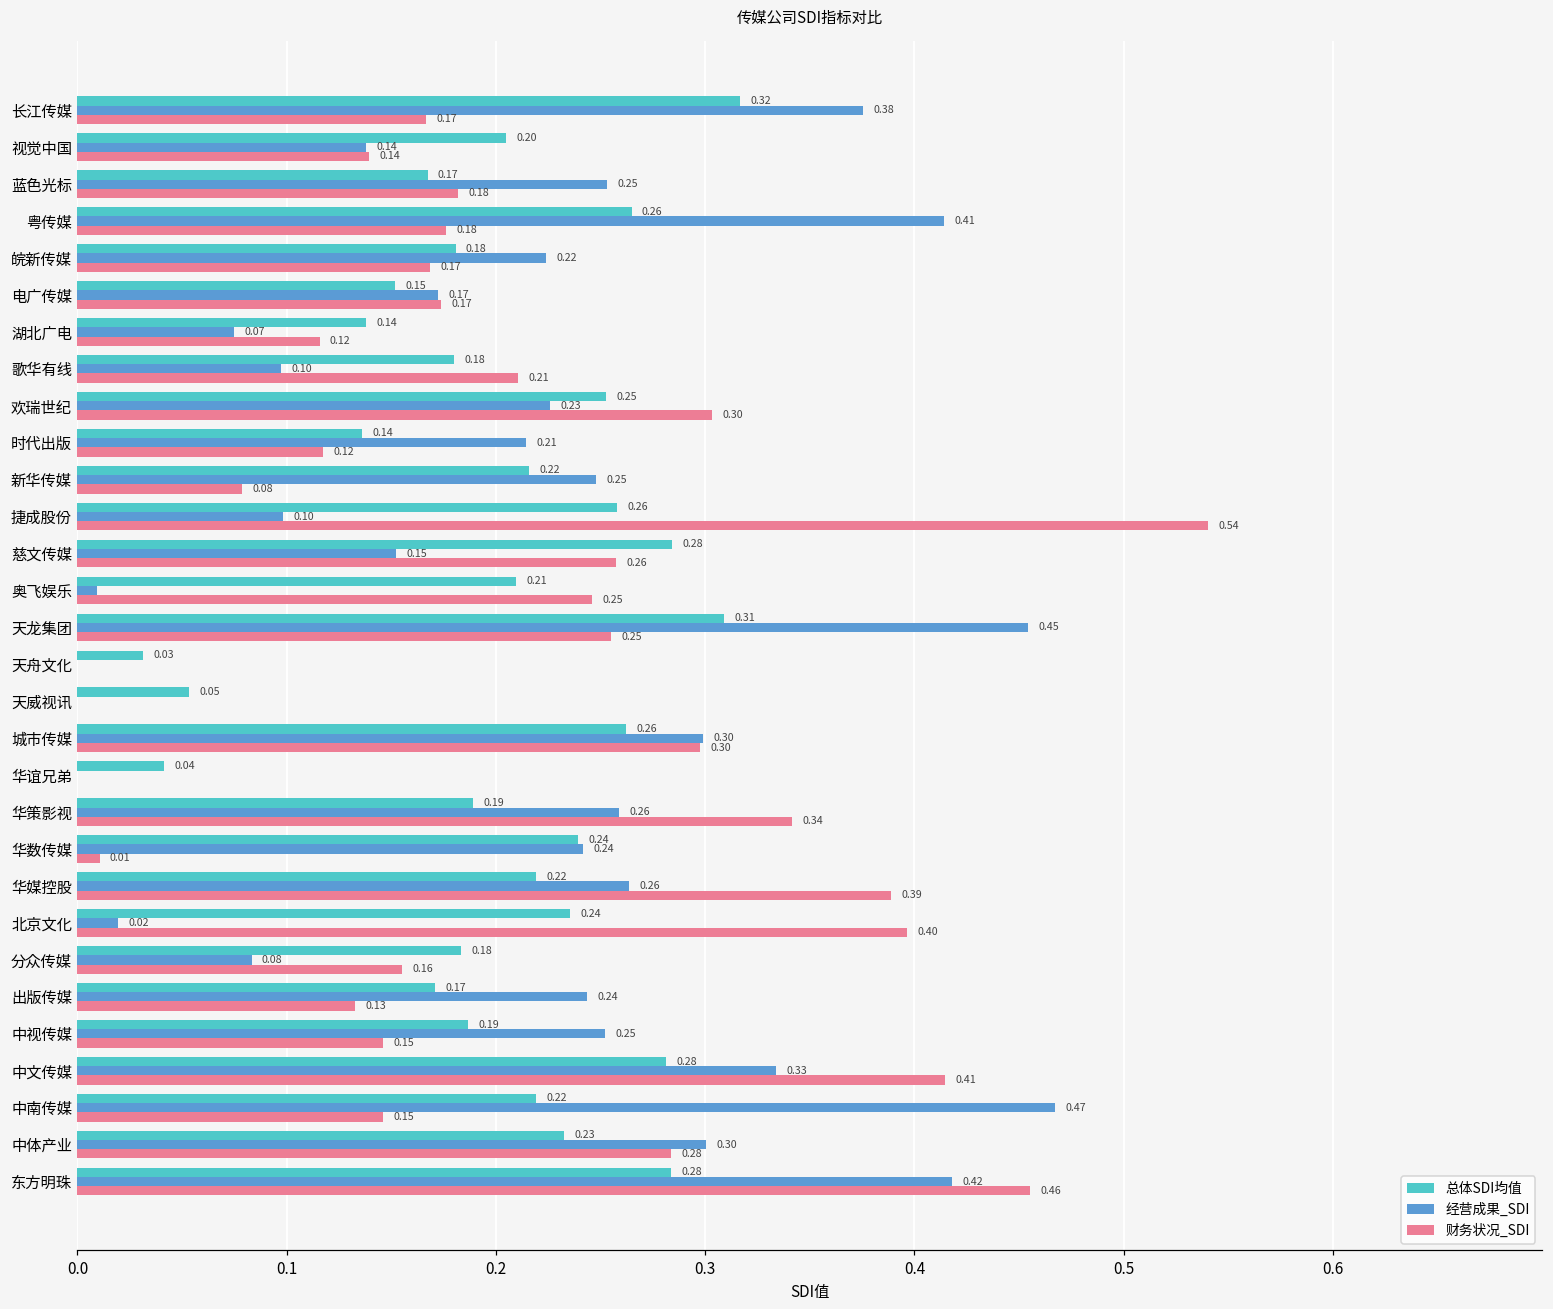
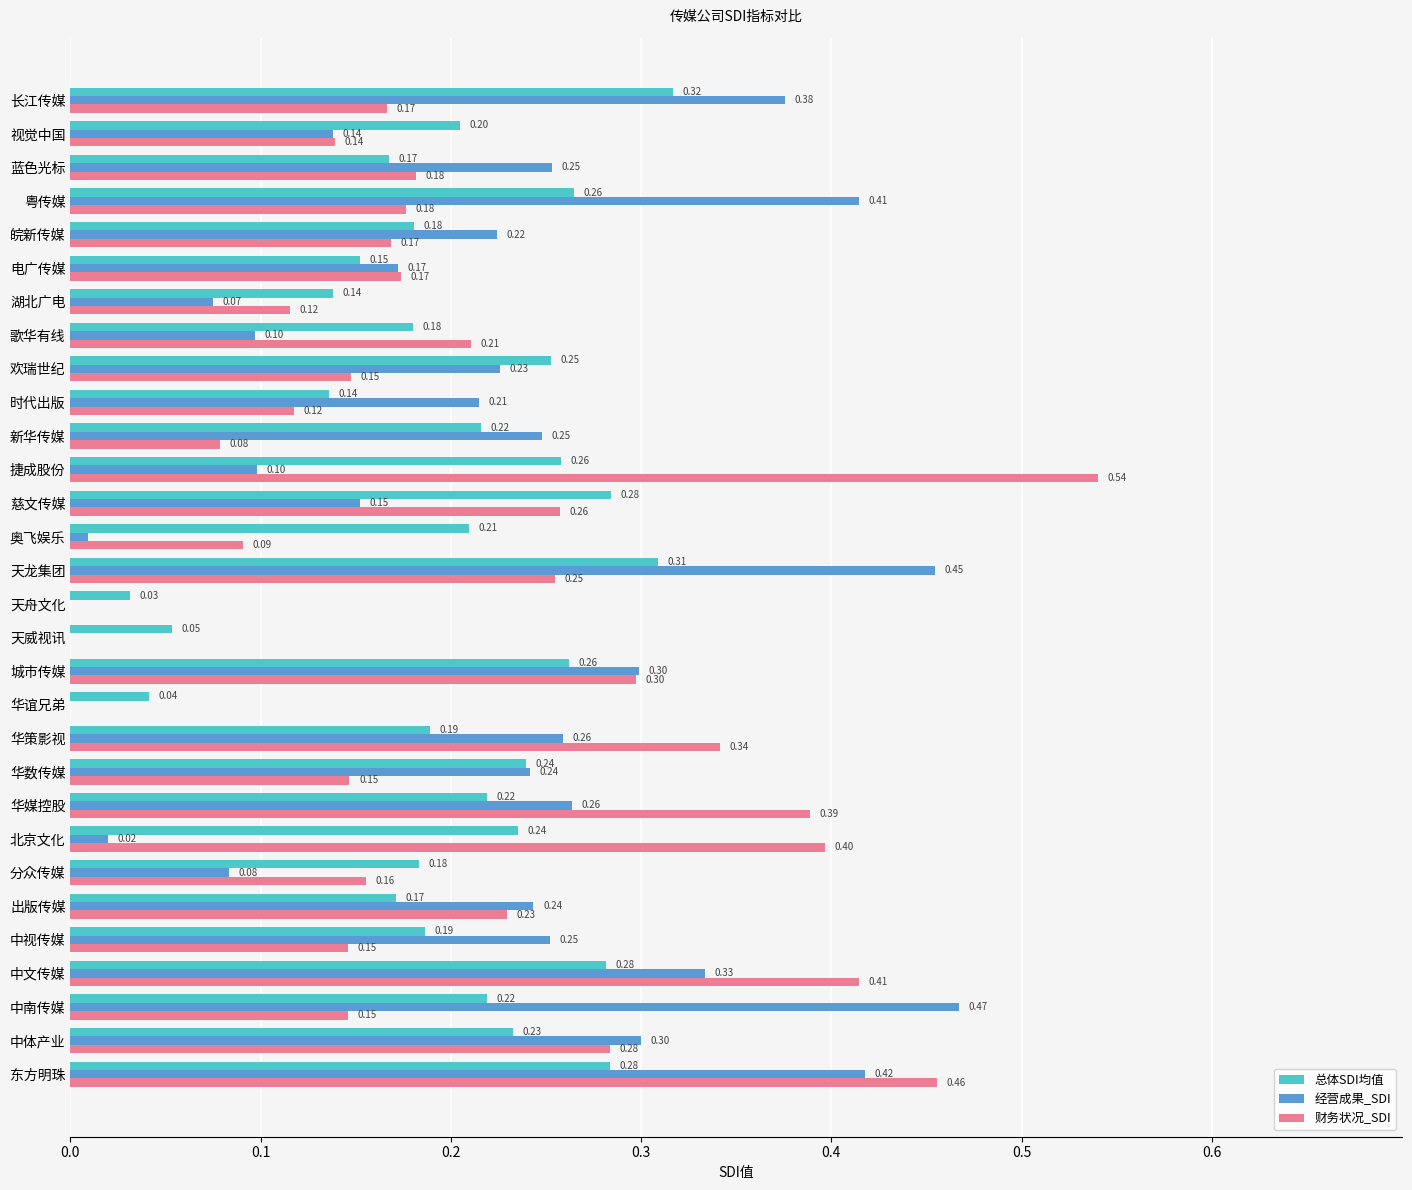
财务状况_SDI, 欢瑞世纪: 0.30 -> 0.15
财务状况_SDI, 奥飞娱乐: 0.25 -> 0.09
财务状况_SDI, 华数传媒: 0.01 -> 0.15
财务状况_SDI, 出版传媒: 0.13 -> 0.23
